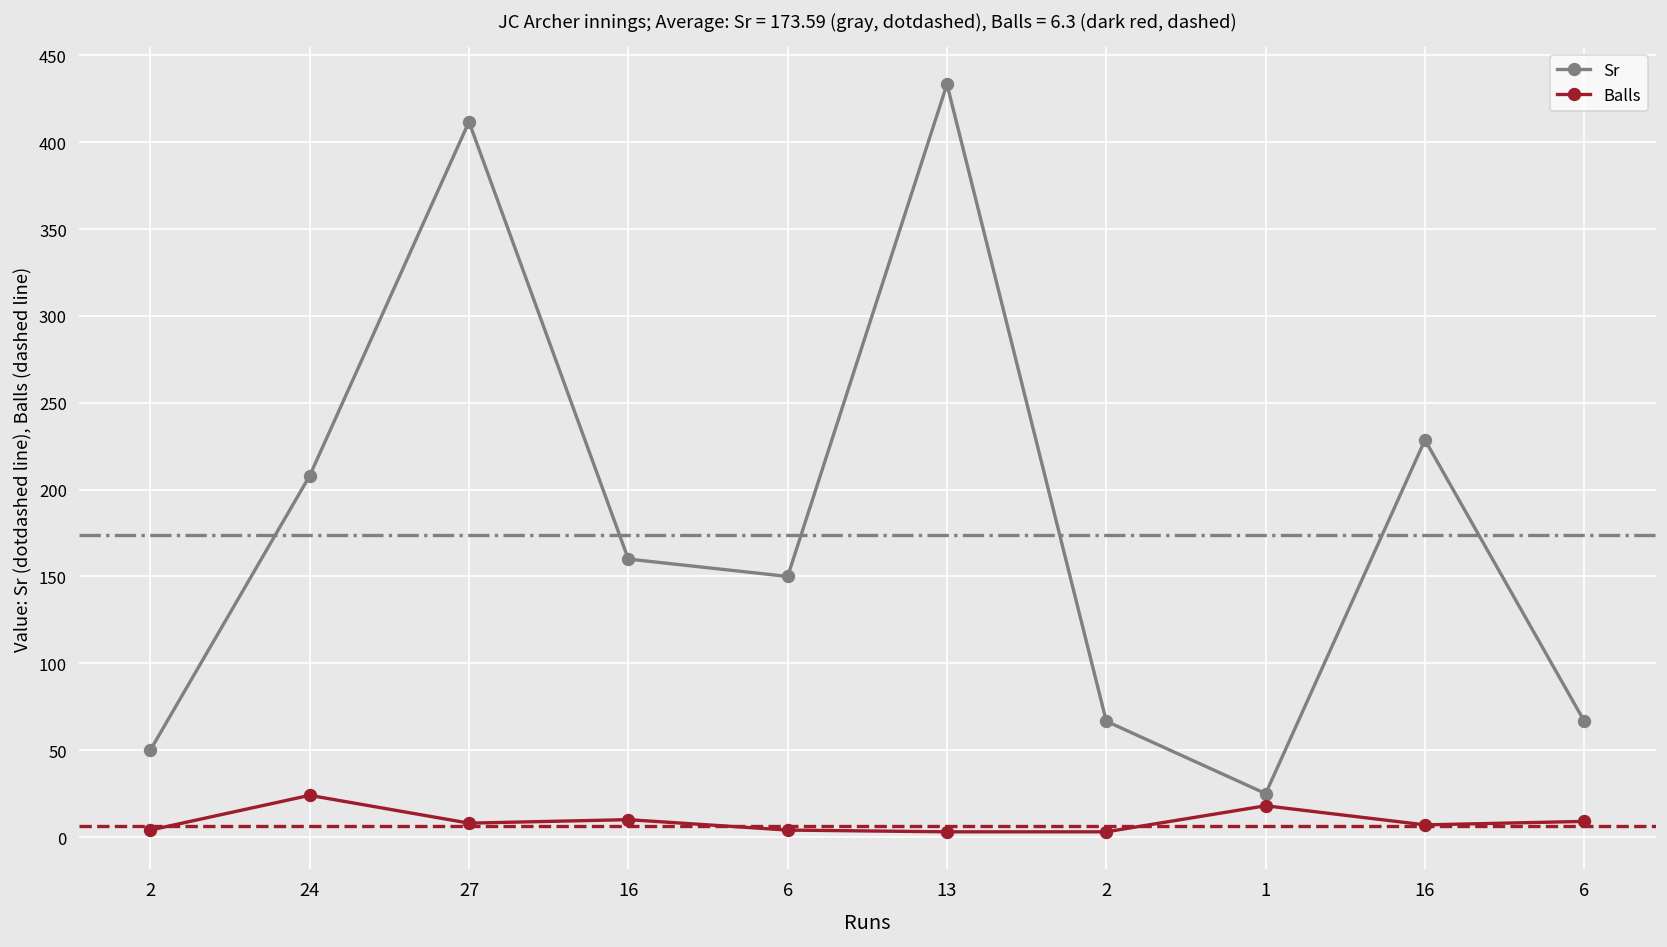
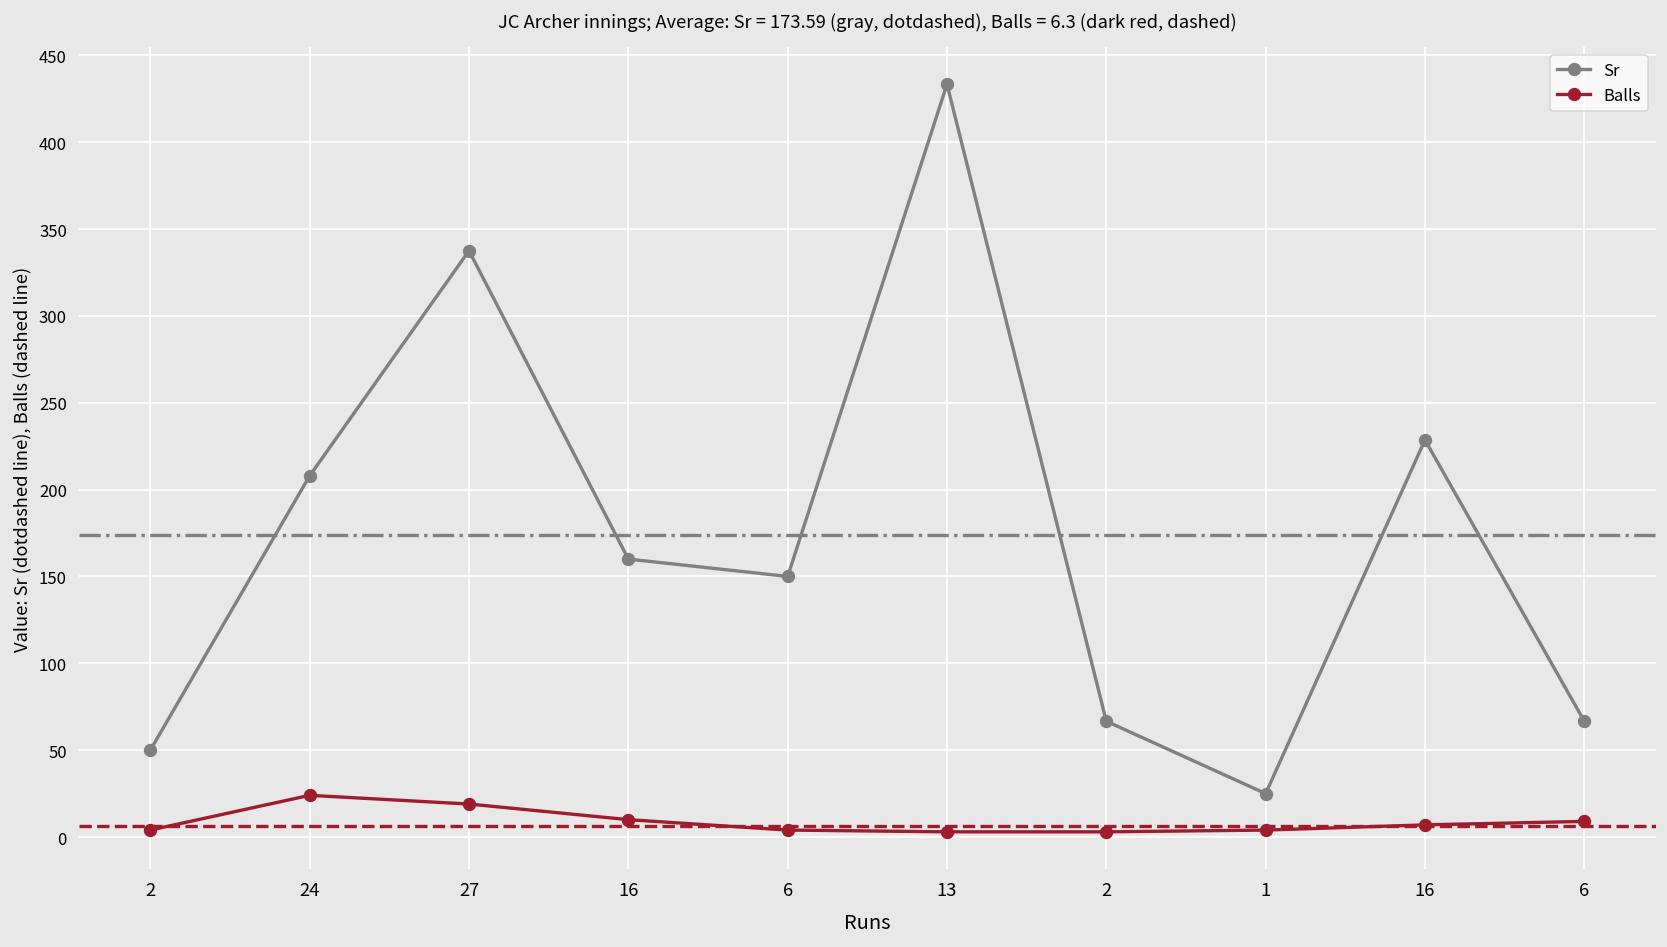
Sr, 27: 412 -> 338
Balls, 27: 8 -> 19
Balls, 1: 18 -> 4
